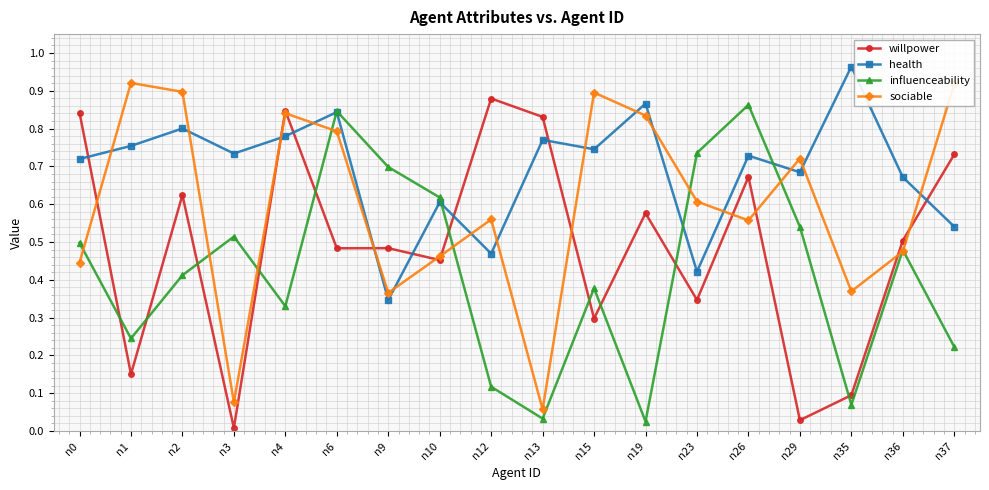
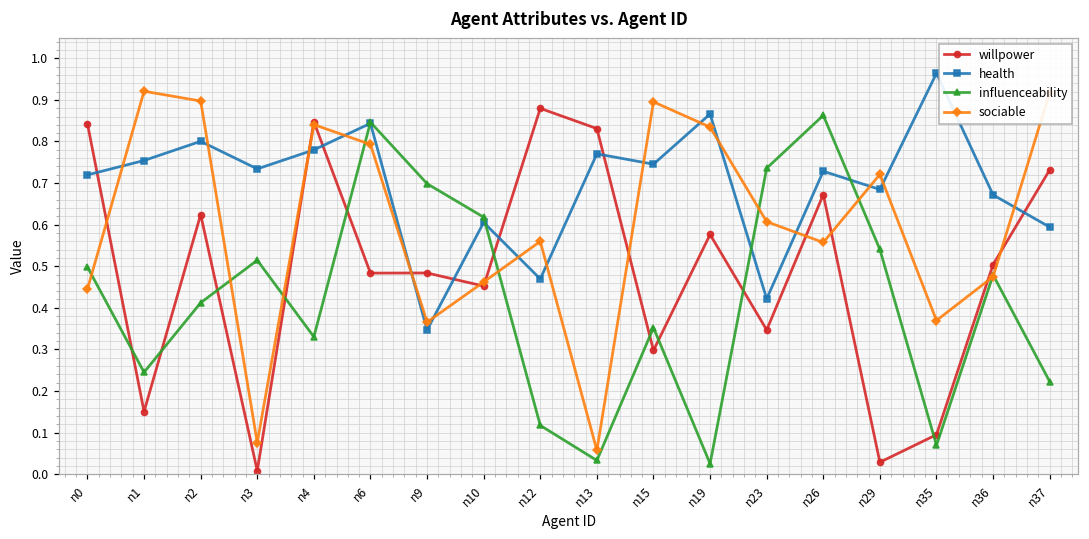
influenceability, n15: 0.38 -> 0.35
health, n37: 0.54 -> 0.59
